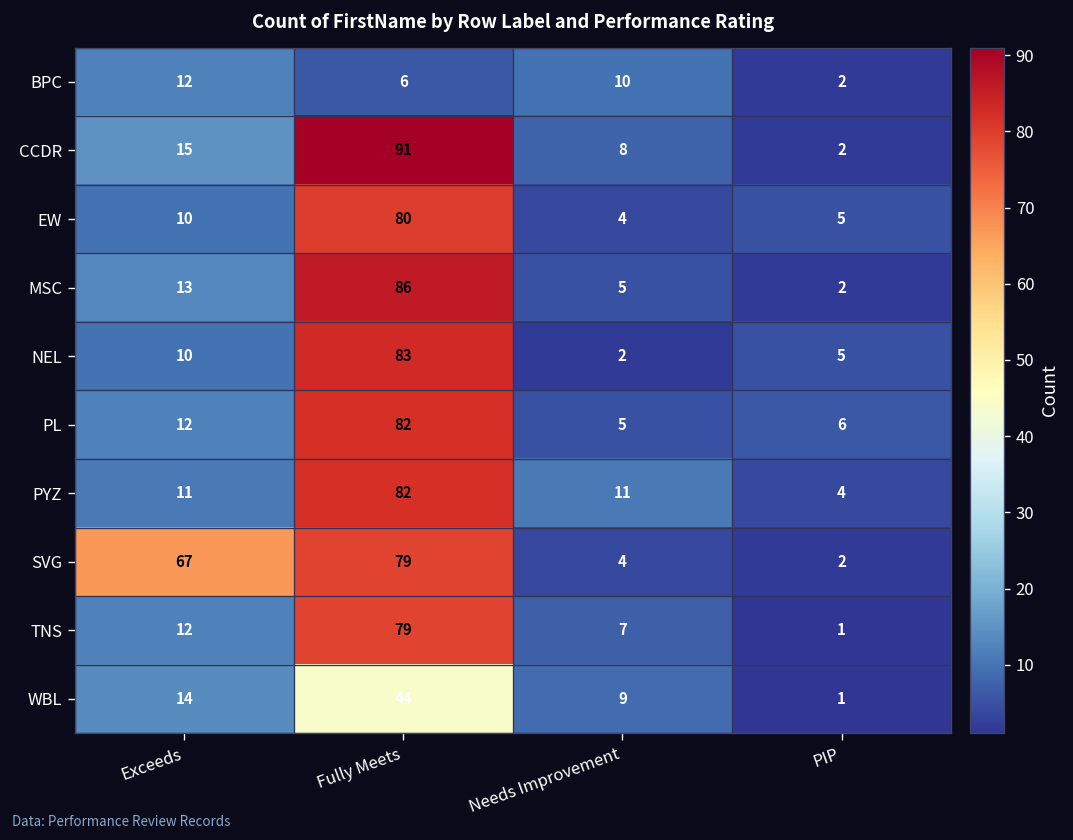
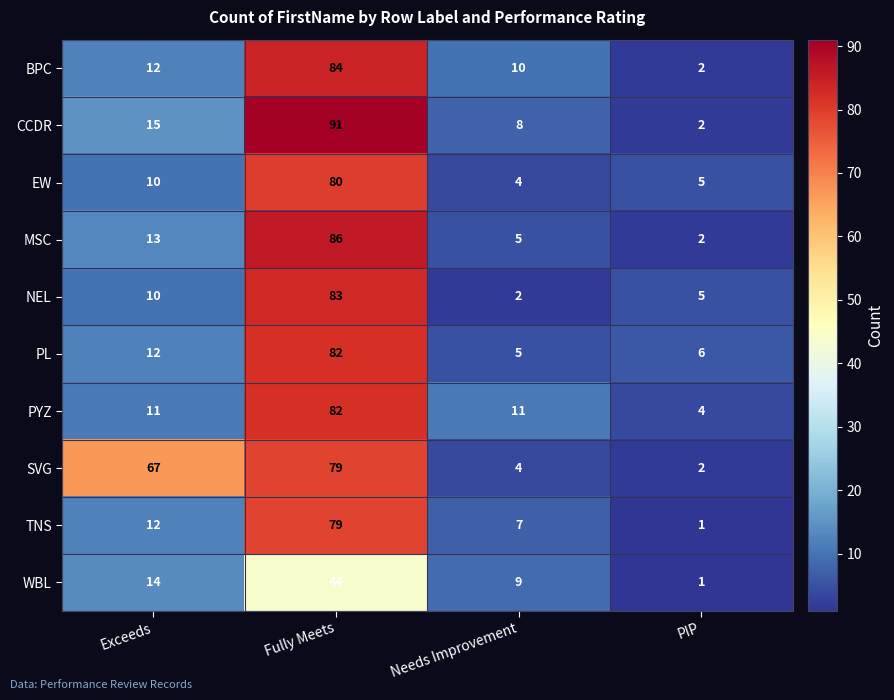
BPC, Fully Meets: 6 -> 84
